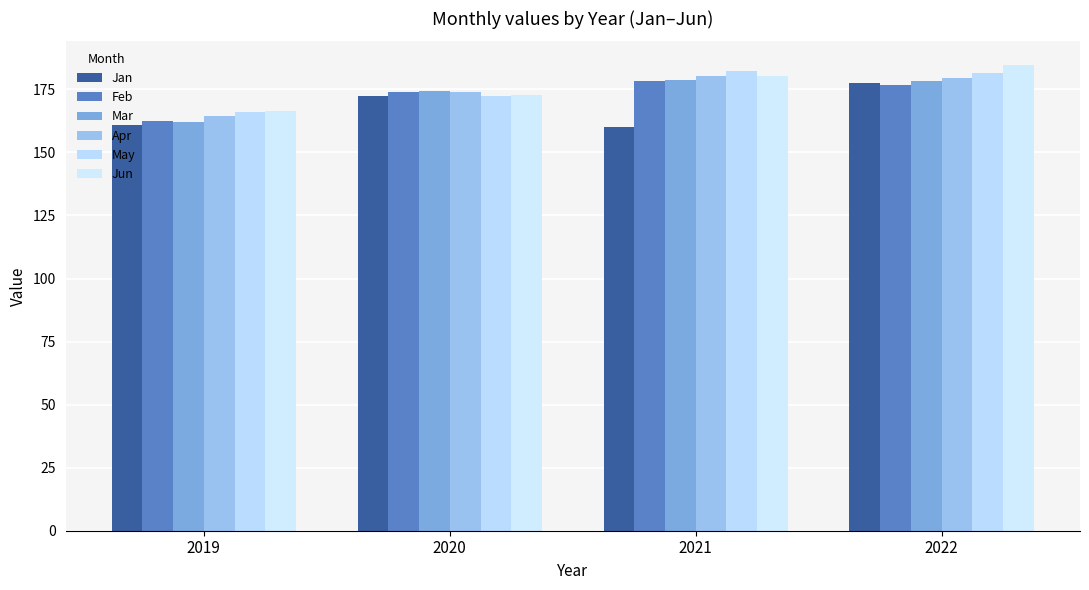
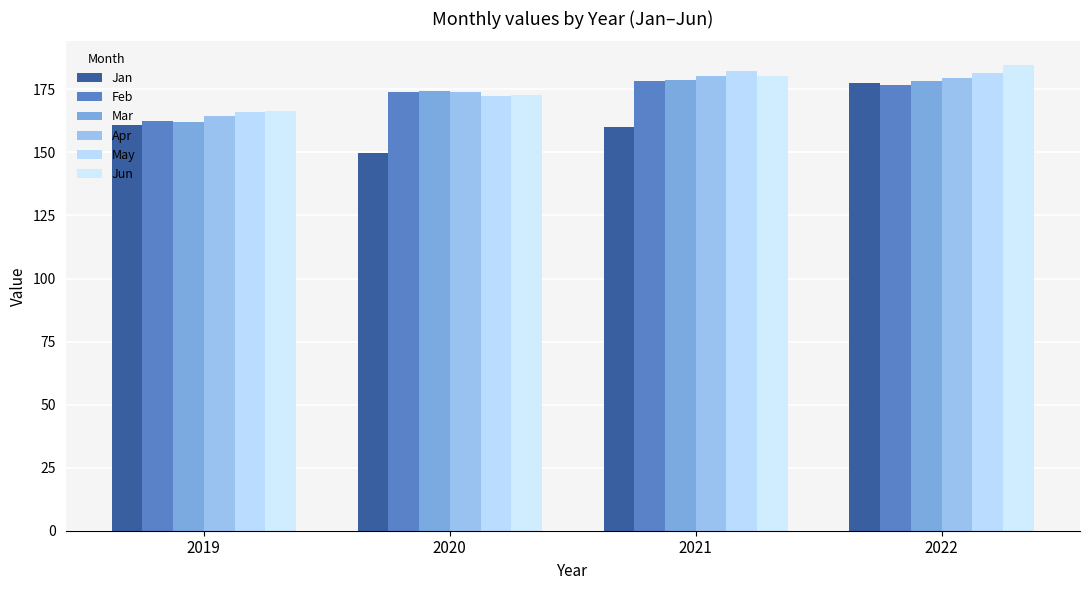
Jan, 2020: 173 -> 150
